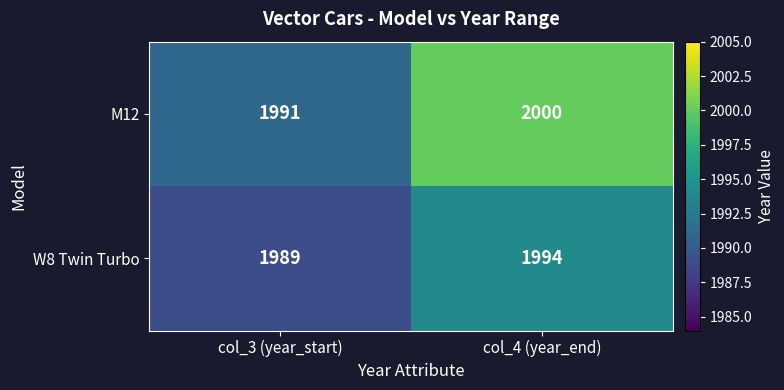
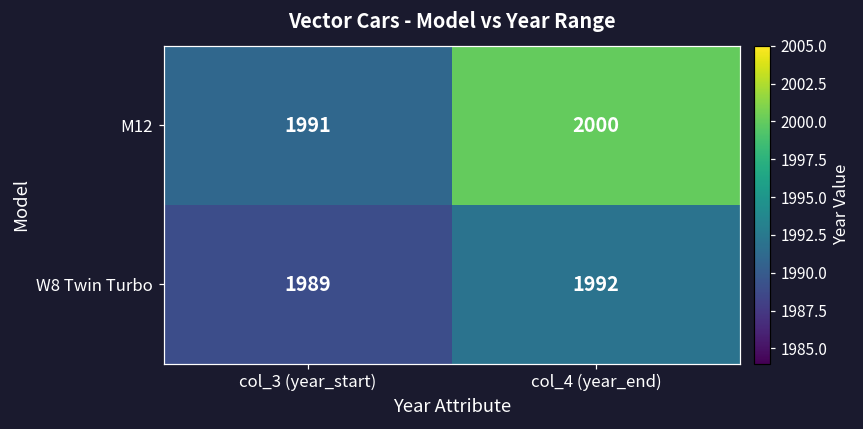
W8 Twin Turbo, col_4 (year_end): 1994 -> 1992
